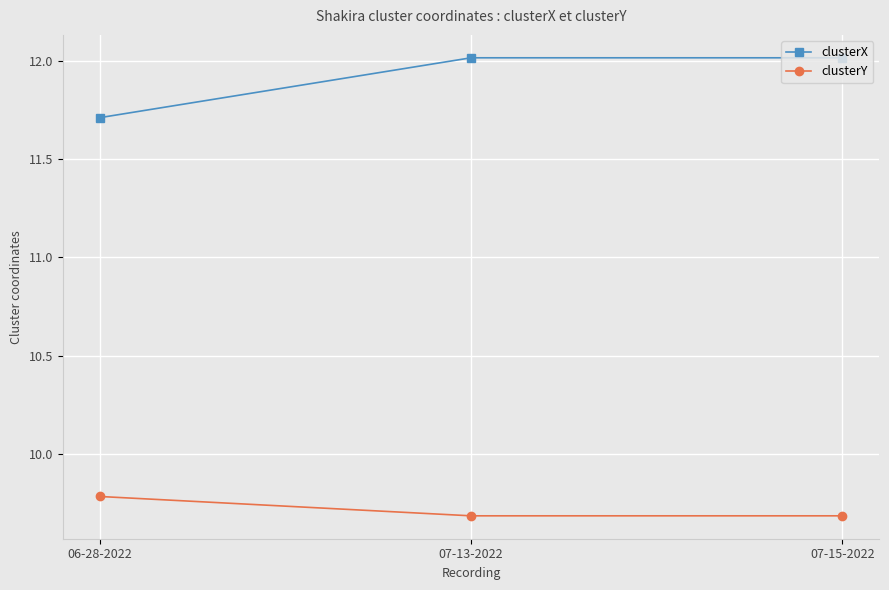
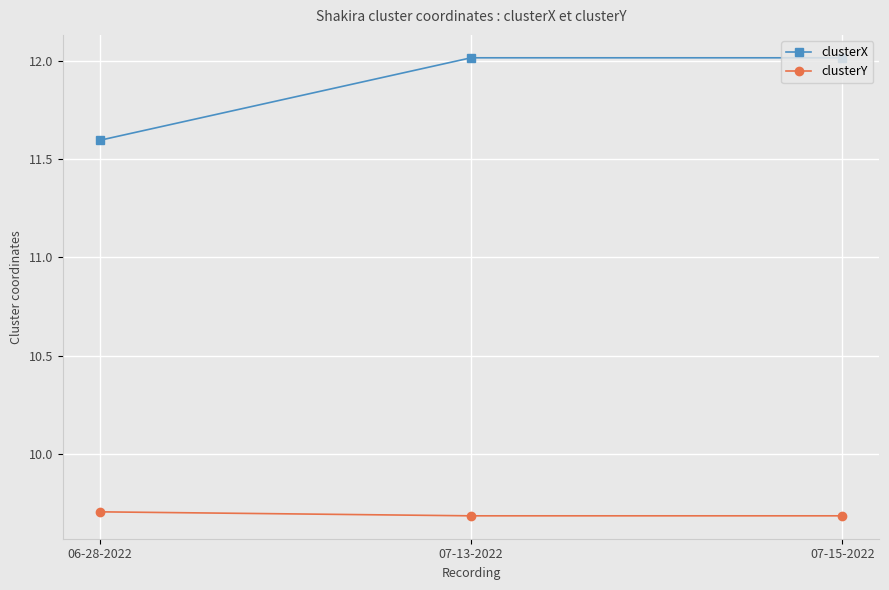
clusterX, 06-28-2022: 11.71 -> 11.60
clusterY, 06-28-2022: 9.79 -> 9.71
